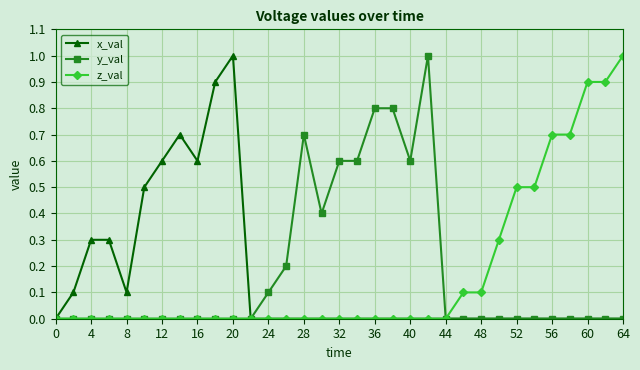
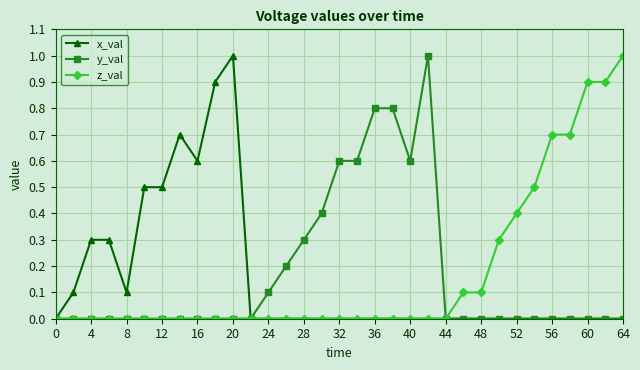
x_val, 12: 0.6 -> 0.5
y_val, 28: 0.7 -> 0.3
z_val, 52: 0.5 -> 0.4
